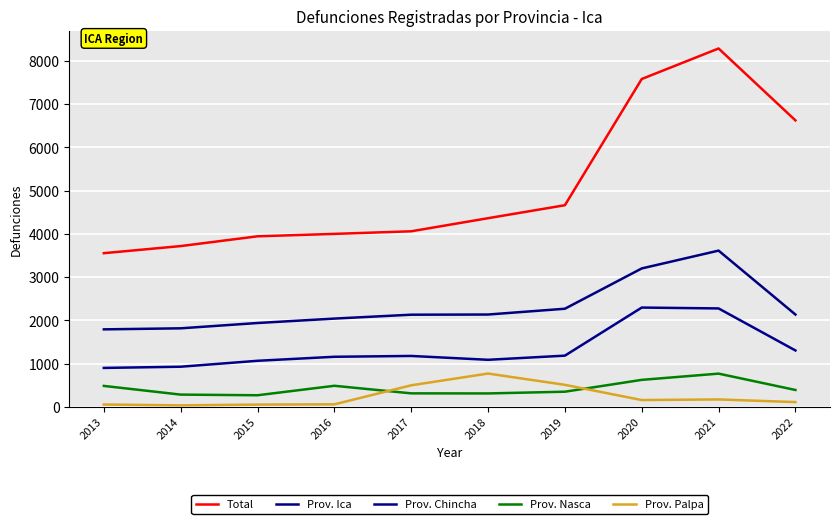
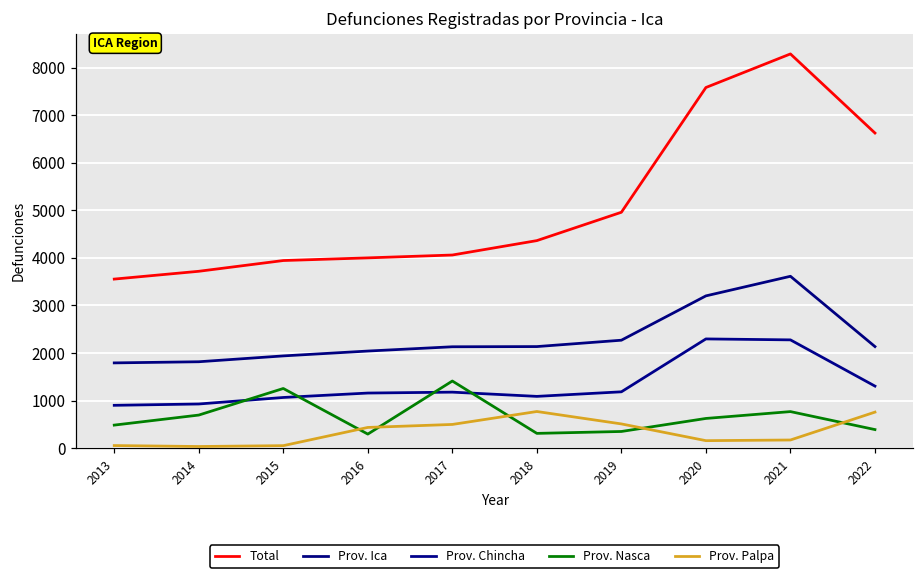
Prov. Nasca, 2014: 300 -> 700
Prov. Nasca, 2015: 300 -> 1300
Prov. Nasca, 2016: 500 -> 300
Prov. Palpa, 2016: 100 -> 400
Prov. Nasca, 2017: 300 -> 1400
Total, 2019: 4700 -> 5000
Prov. Palpa, 2022: 100 -> 800
